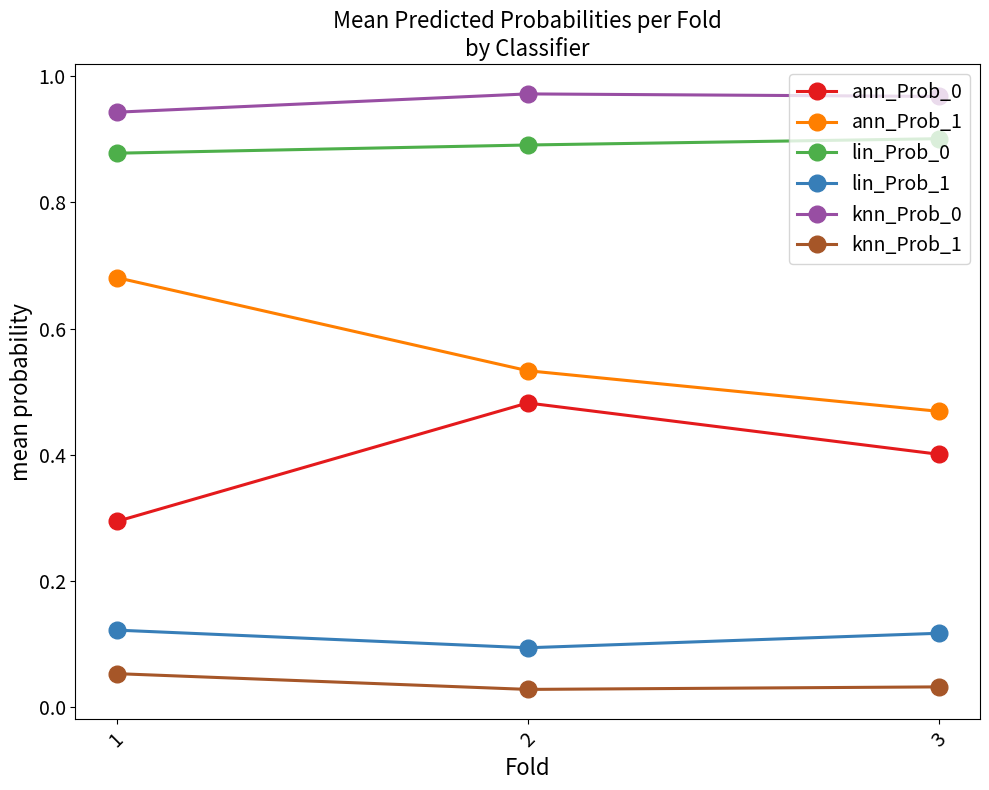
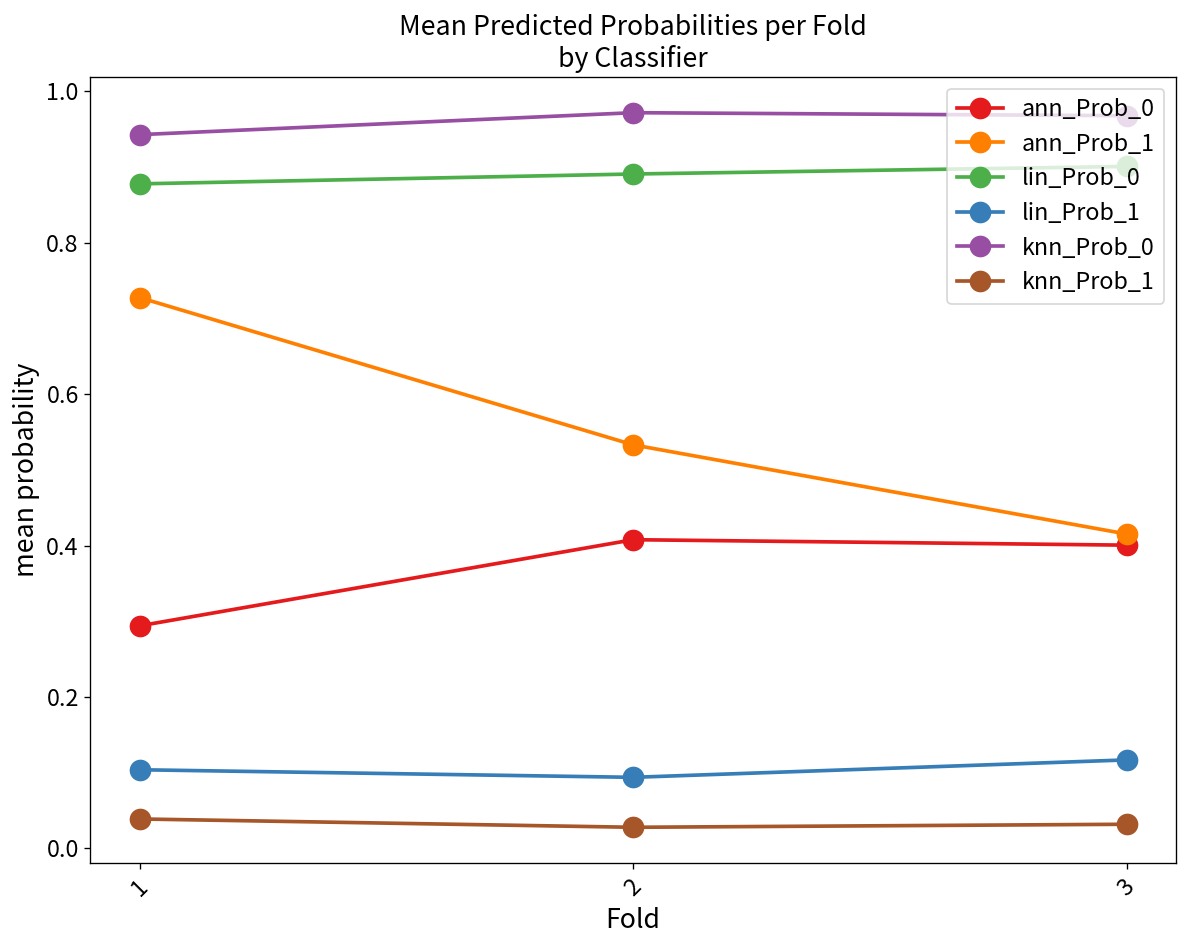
ann_Prob_1, 1: 0.68 -> 0.73
lin_Prob_1, 1: 0.12 -> 0.10
knn_Prob_1, 1: 0.05 -> 0.04
ann_Prob_0, 2: 0.48 -> 0.41
ann_Prob_1, 3: 0.47 -> 0.42
